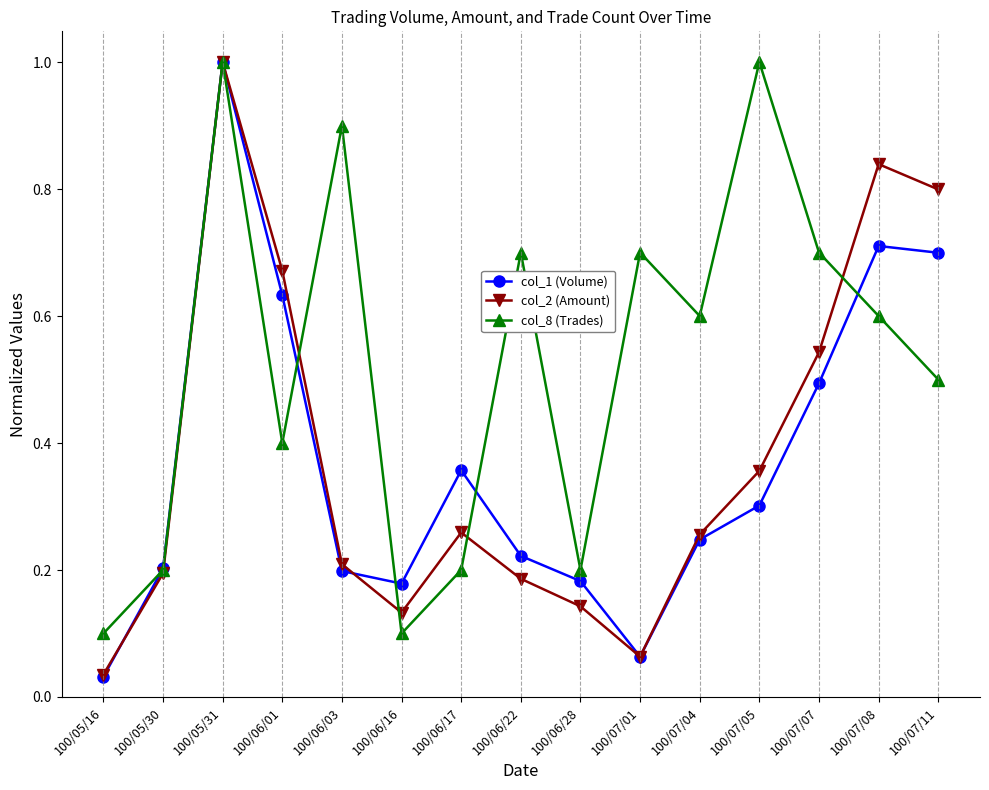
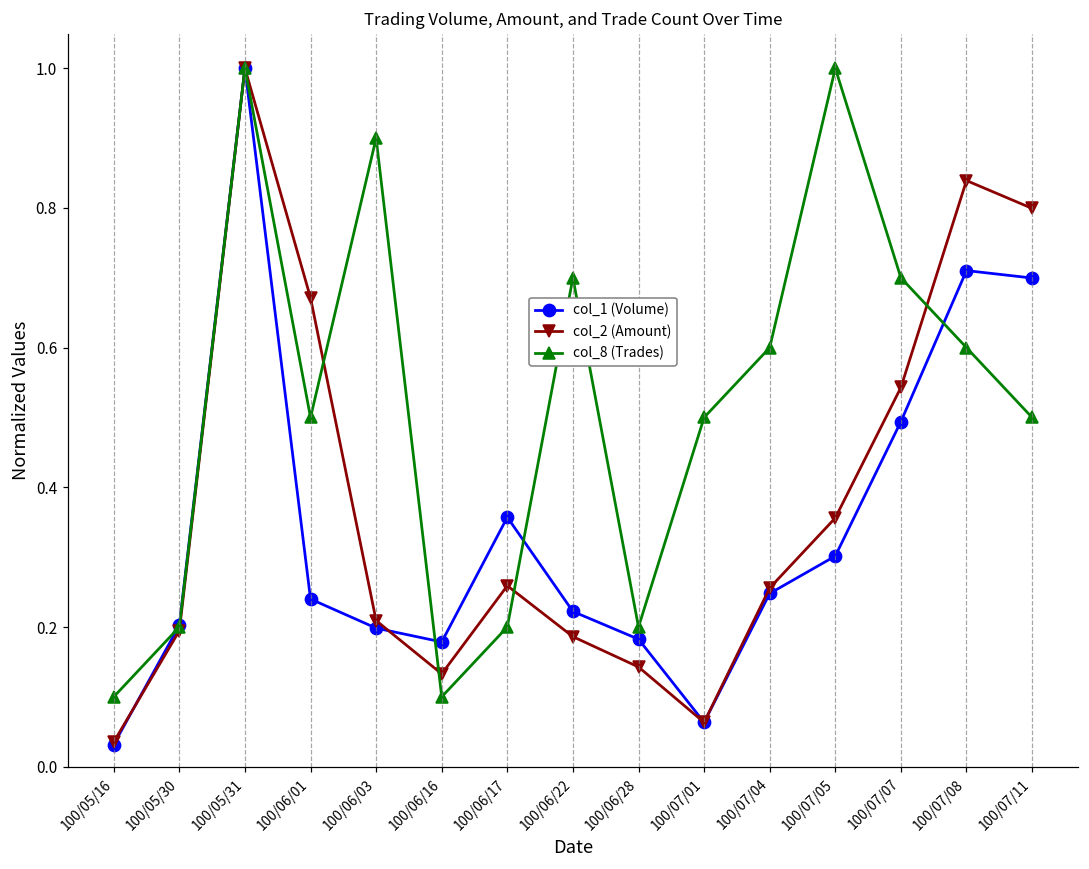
col_1 (Volume), 100/06/01: 0.63 -> 0.24
col_8 (Trades), 100/06/01: 0.40 -> 0.50
col_8 (Trades), 100/07/01: 0.70 -> 0.50
